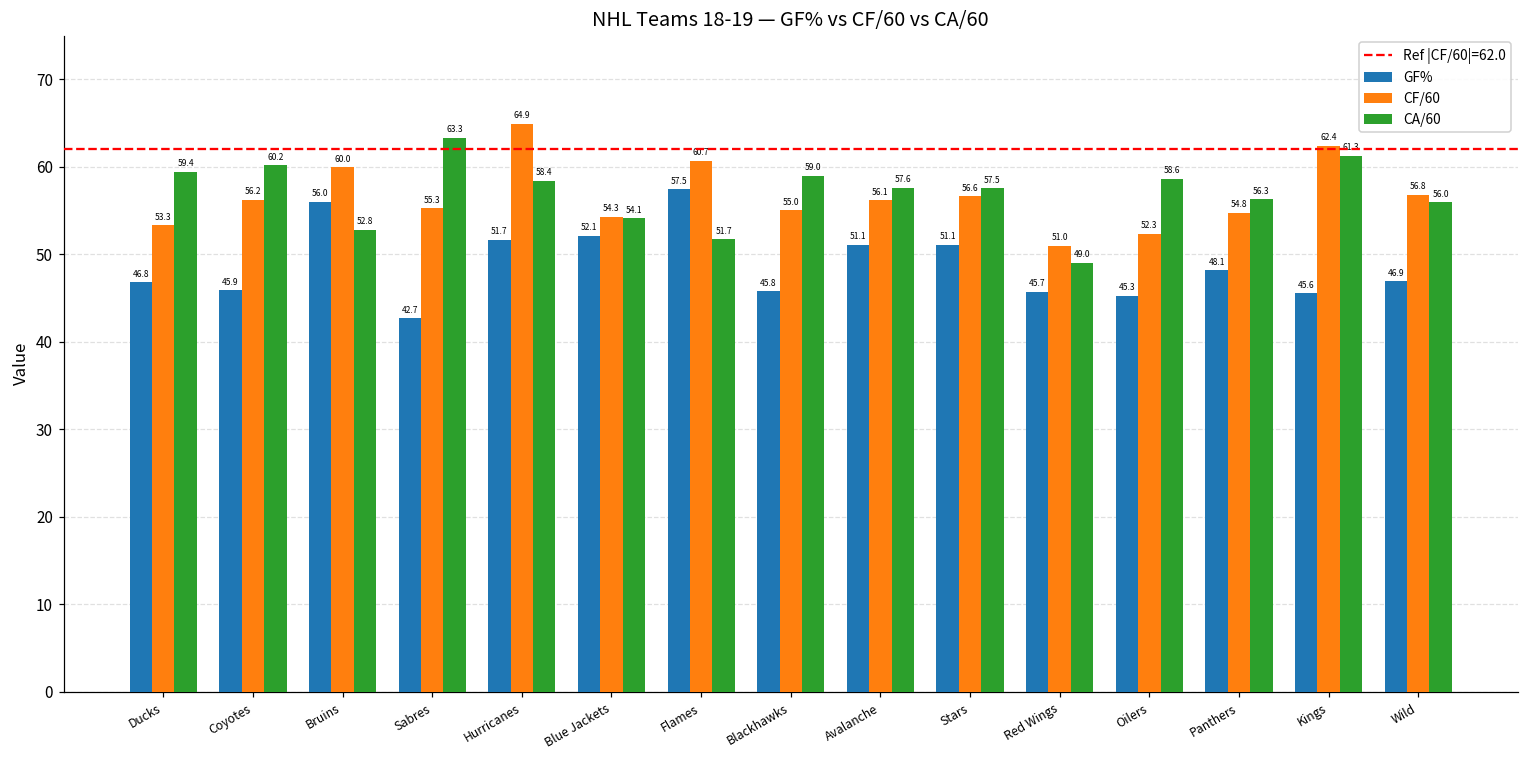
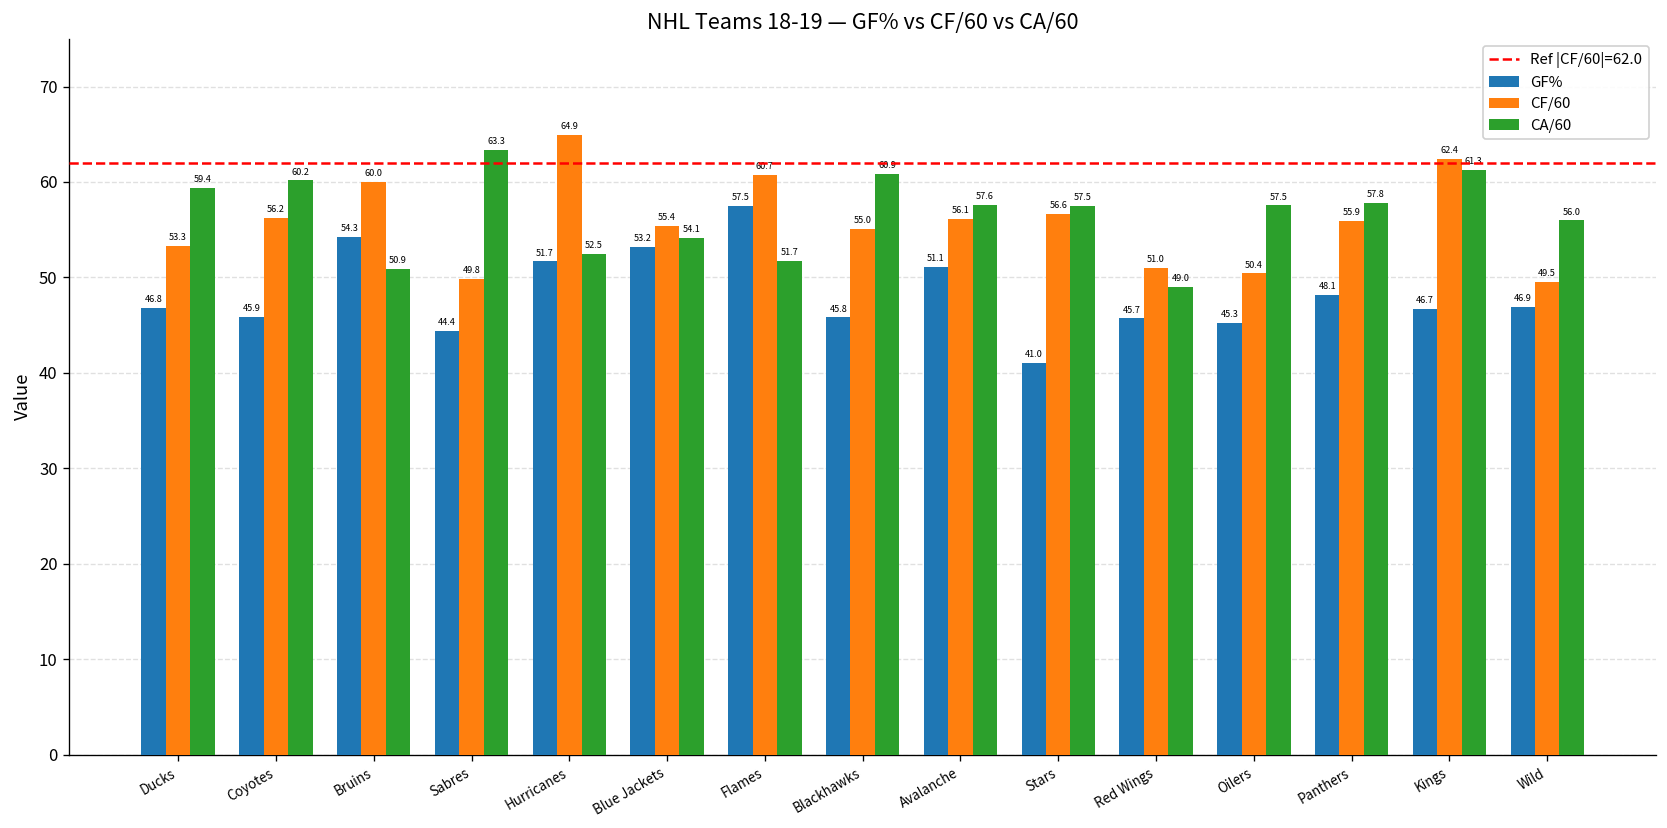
GF%, Bruins: 56.0 -> 54.3
CA/60, Bruins: 52.8 -> 50.9
GF%, Sabres: 42.7 -> 44.4
CF/60, Sabres: 55.3 -> 49.8
CA/60, Hurricanes: 58.4 -> 52.5
GF%, Blue Jackets: 52.1 -> 53.2
CF/60, Blue Jackets: 54.3 -> 55.4
CA/60, Blackhawks: 59.0 -> 60.9
GF%, Stars: 51.1 -> 41.0
CF/60, Oilers: 52.3 -> 50.4
CA/60, Oilers: 58.6 -> 57.5
CF/60, Panthers: 54.8 -> 55.9
CA/60, Panthers: 56.3 -> 57.8
GF%, Kings: 45.6 -> 46.7
CF/60, Wild: 56.8 -> 49.5
